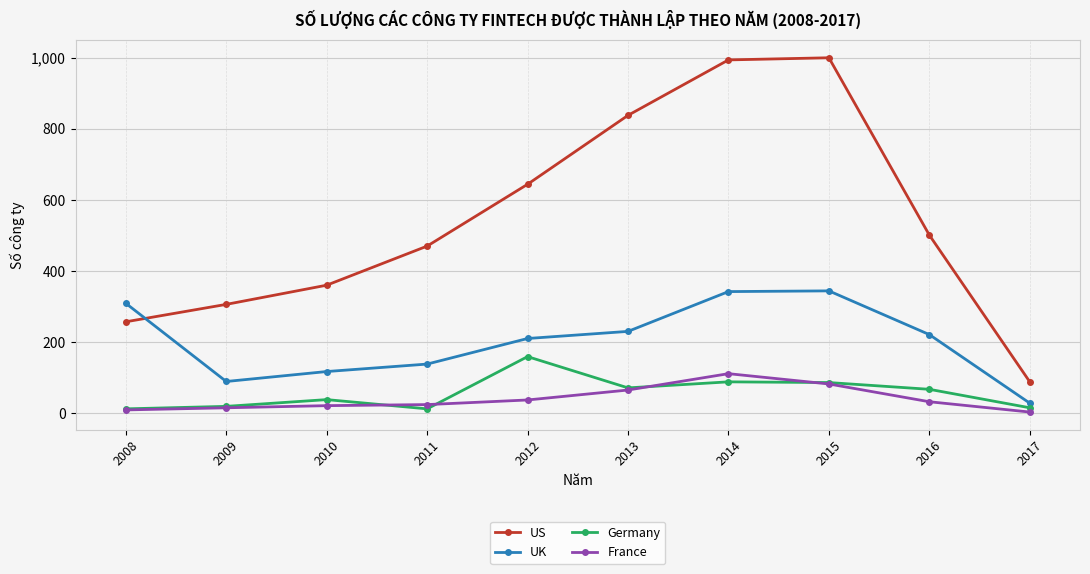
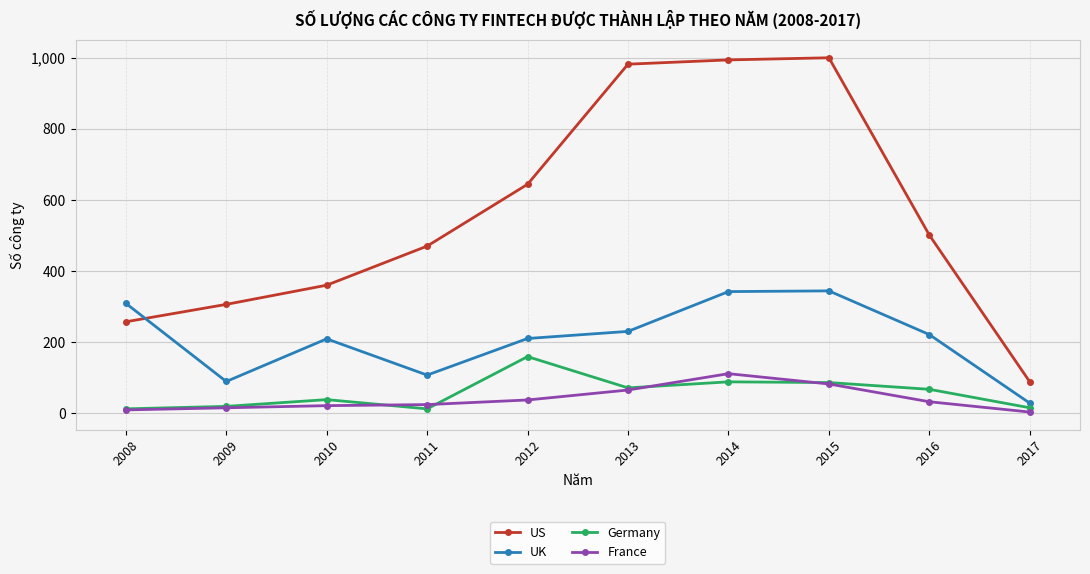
UK, 2010: 120 -> 210
UK, 2011: 140 -> 110
US, 2013: 840 -> 980
